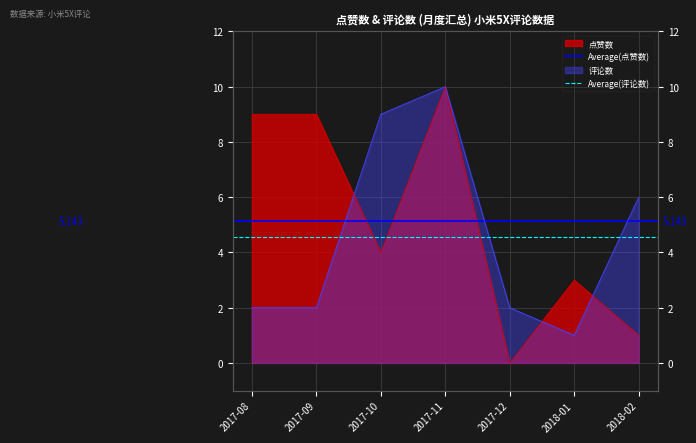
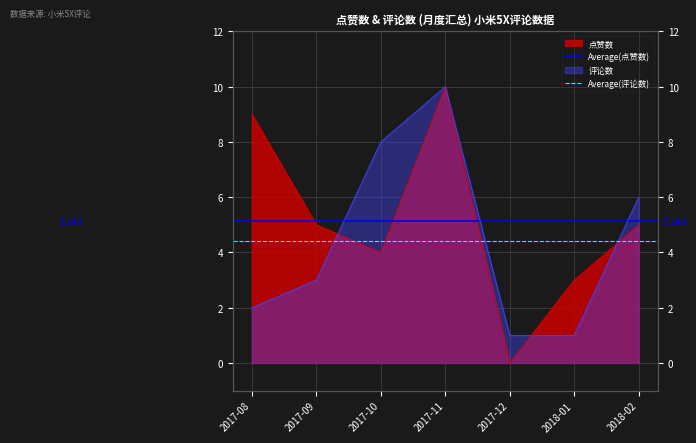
点赞数, 2017-09: 9 -> 5
评论数, 2017-09: 2 -> 3
评论数, 2017-10: 9 -> 8
评论数, 2017-12: 2 -> 1
点赞数, 2018-02: 1 -> 5
